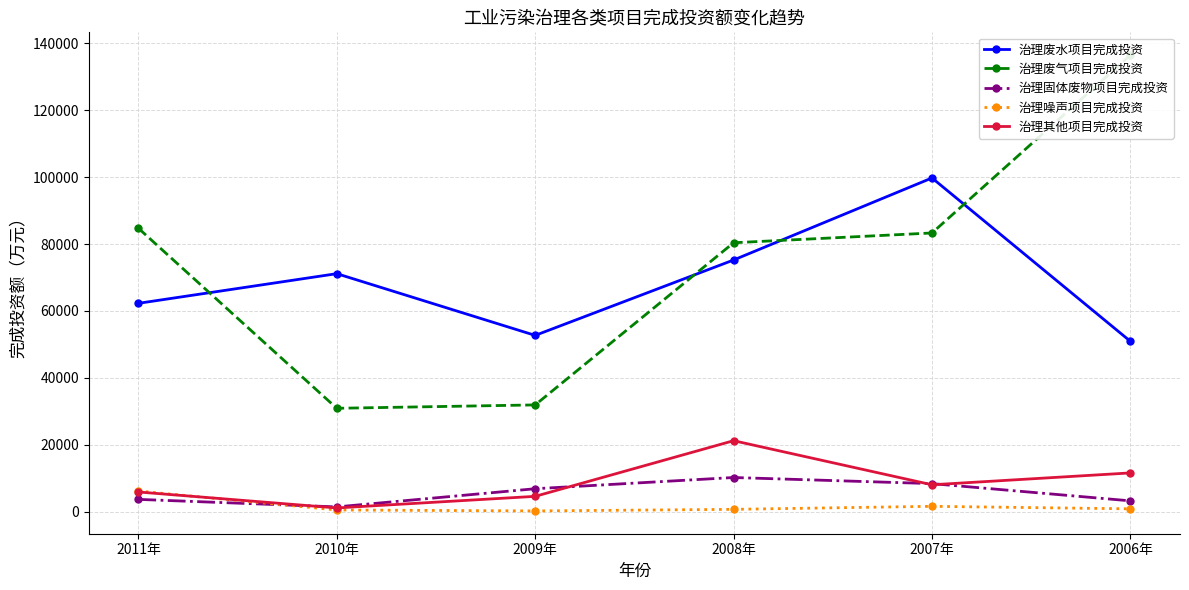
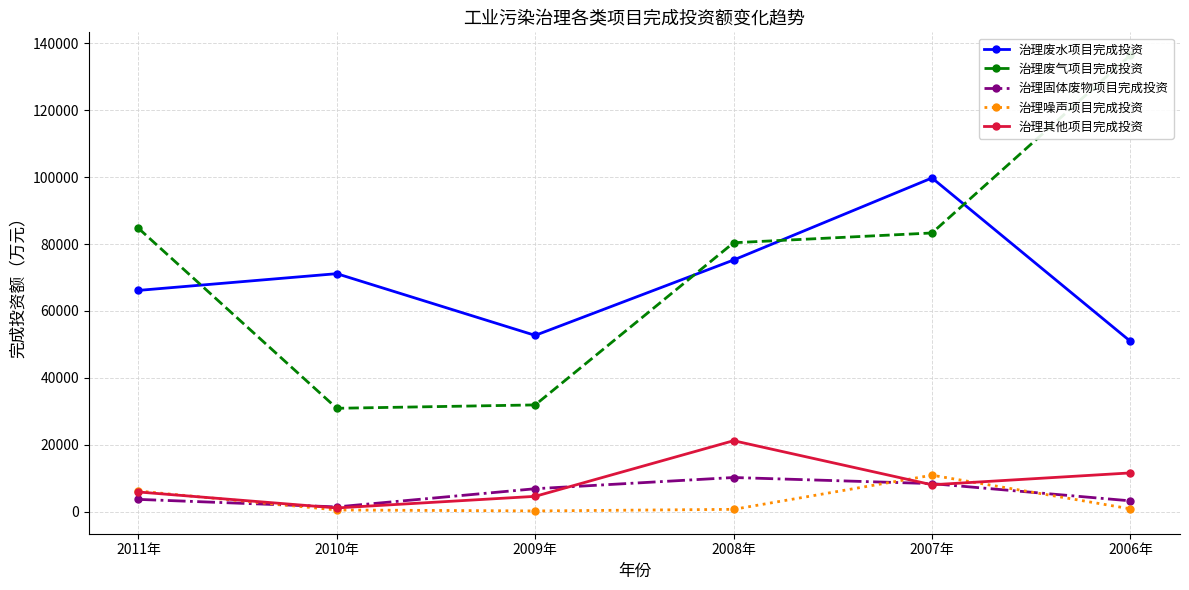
治理废水项目完成投资, 2011年: 62000 -> 66000
治理噪声项目完成投资, 2007年: 2000 -> 11000
